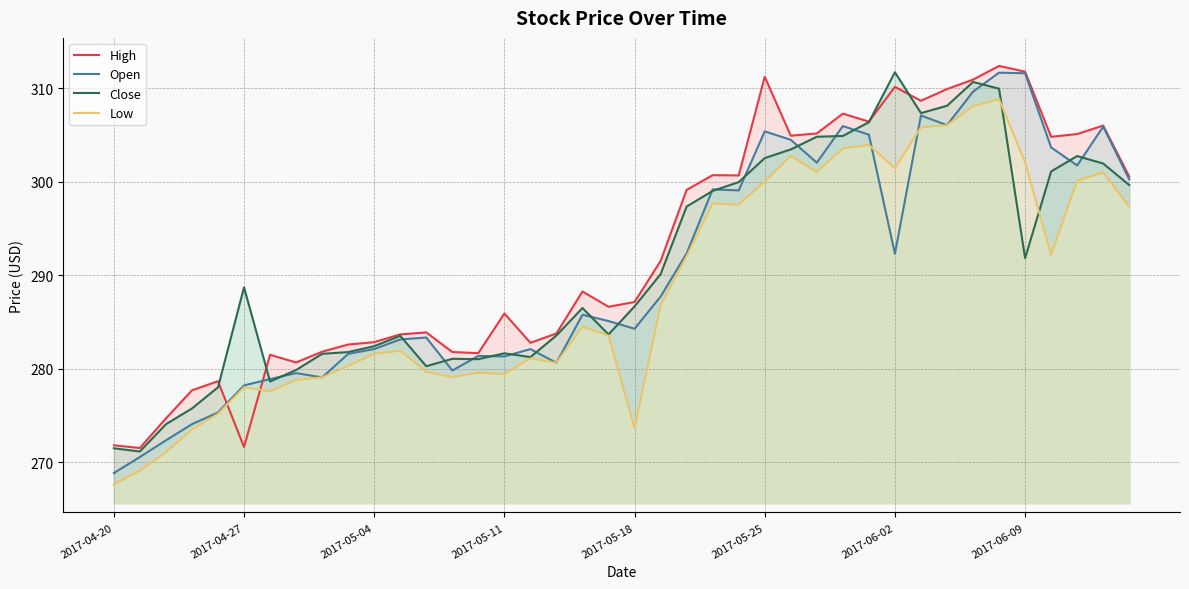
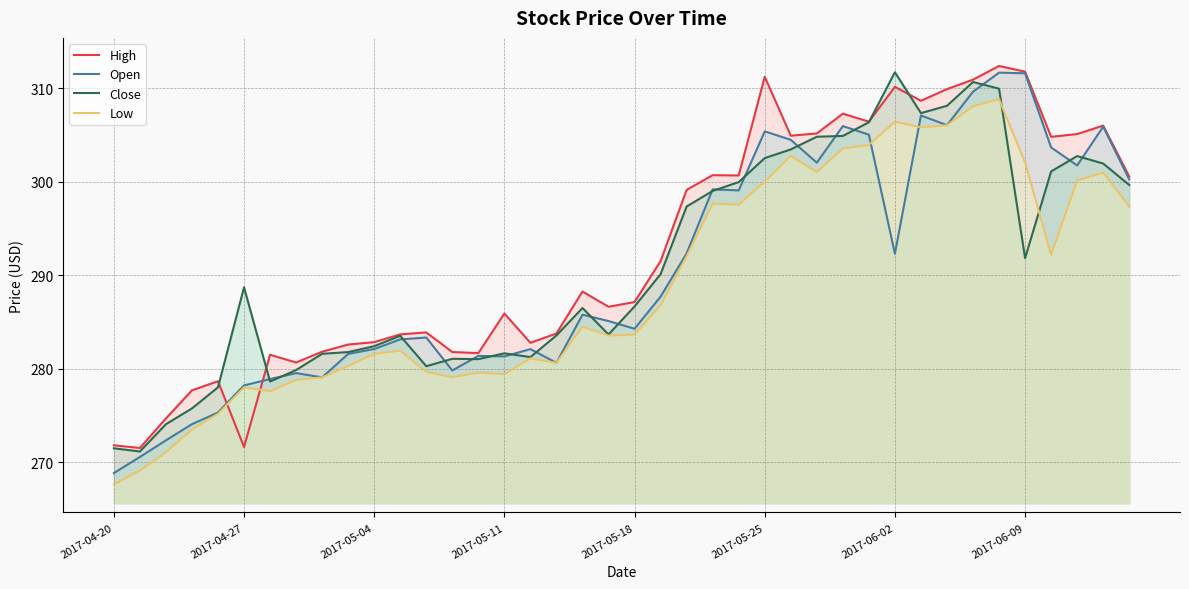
Low, 2017-05-18: 274 -> 284
Low, 2017-06-02: 301 -> 306
